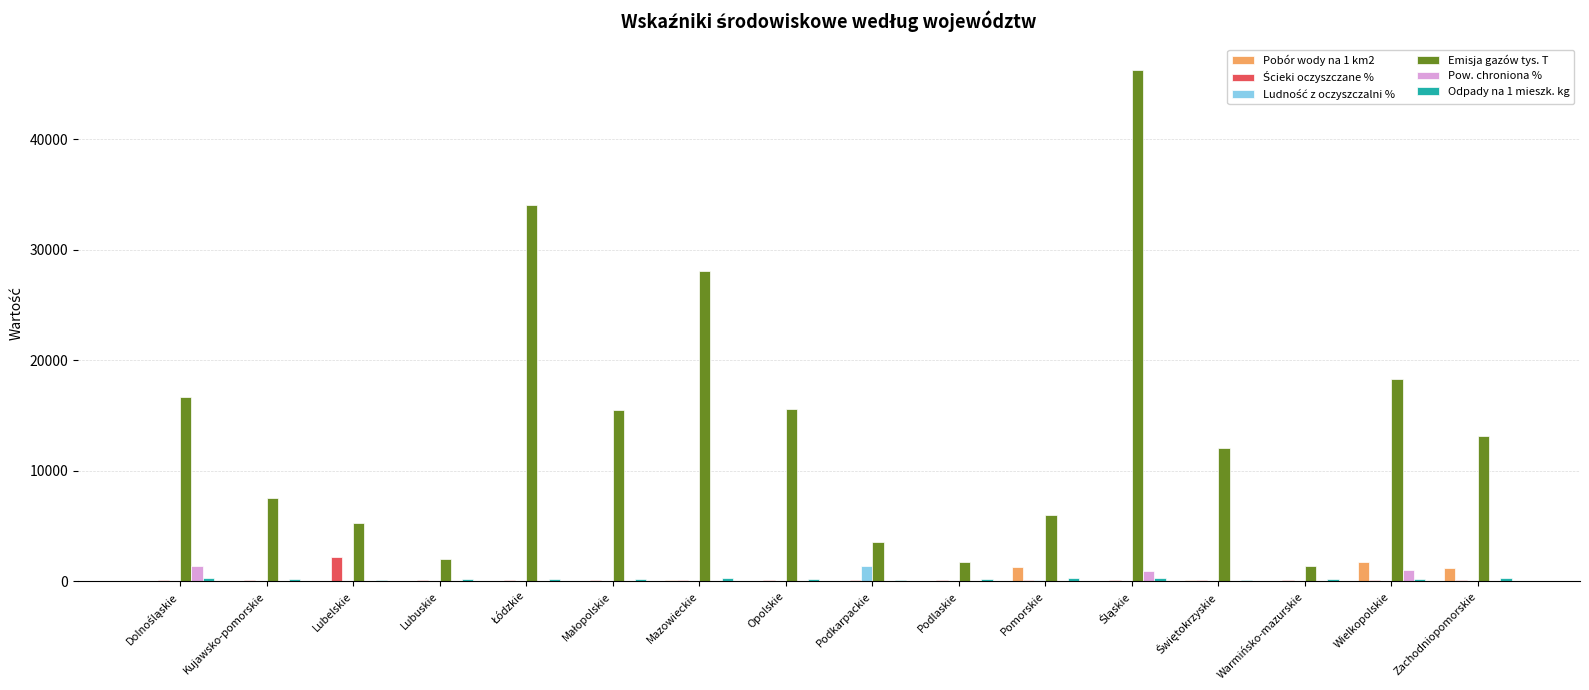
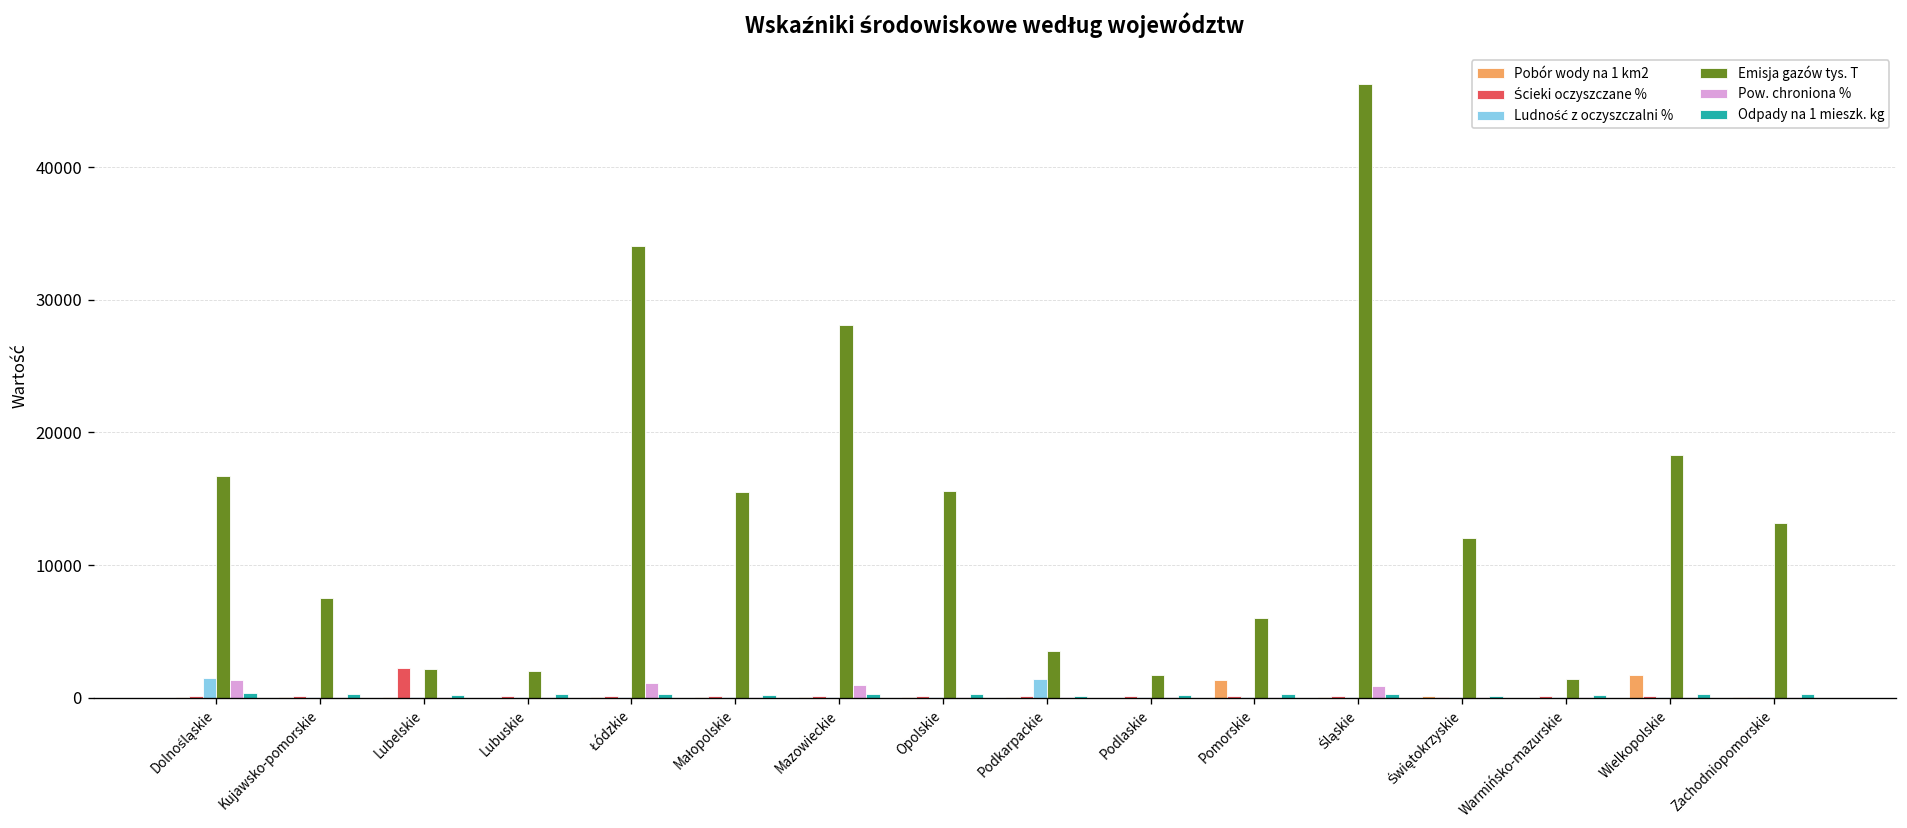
Ludność z oczyszczalni %, Dolnośląskie: 100 -> 1500
Emisja gazów tys. T, Lubelskie: 5300 -> 2200
Pow. chroniona %, Łódzkie: 0 -> 1100
Pow. chroniona %, Mazowieckie: 0 -> 900
Pow. chroniona %, Wielkopolskie: 1100 -> 0
Pobór wody na 1 km2, Zachodniopomorskie: 1200 -> 100
